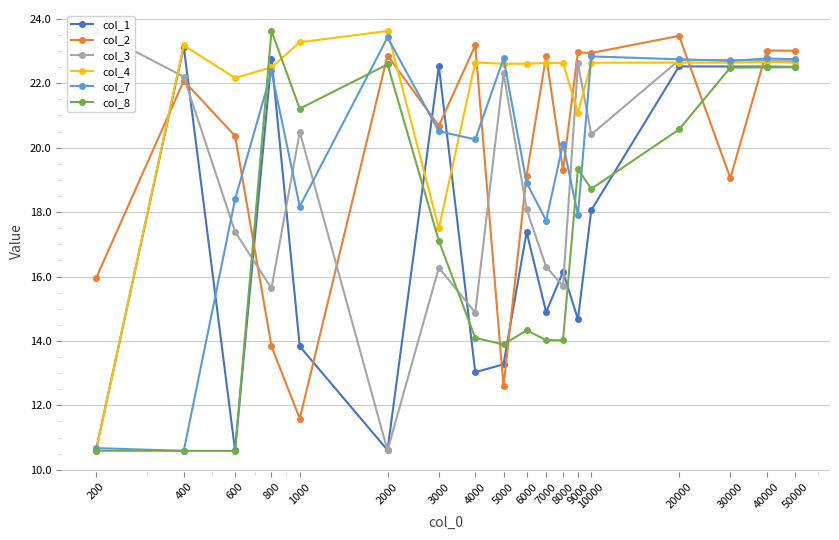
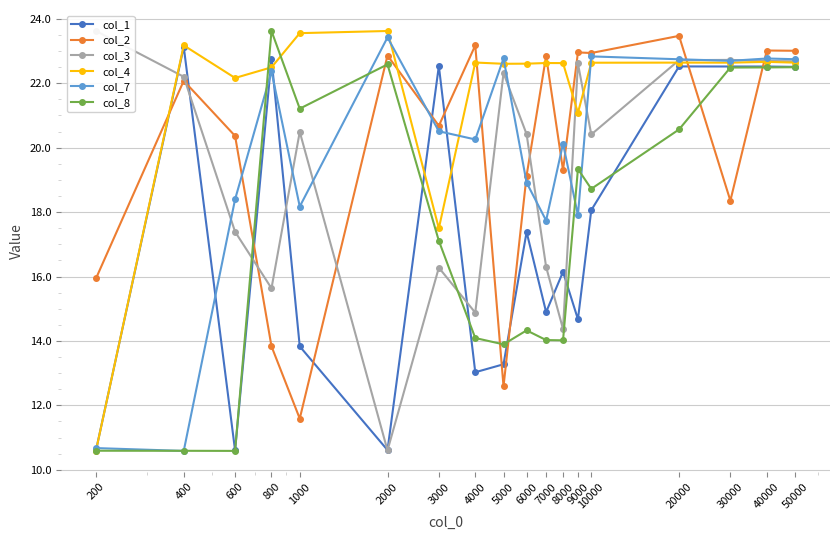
col_4, 1000: 23.3 -> 23.6
col_3, 6000: 18.1 -> 20.4
col_3, 8000: 15.7 -> 14.4
col_2, 30000: 19.1 -> 18.4
